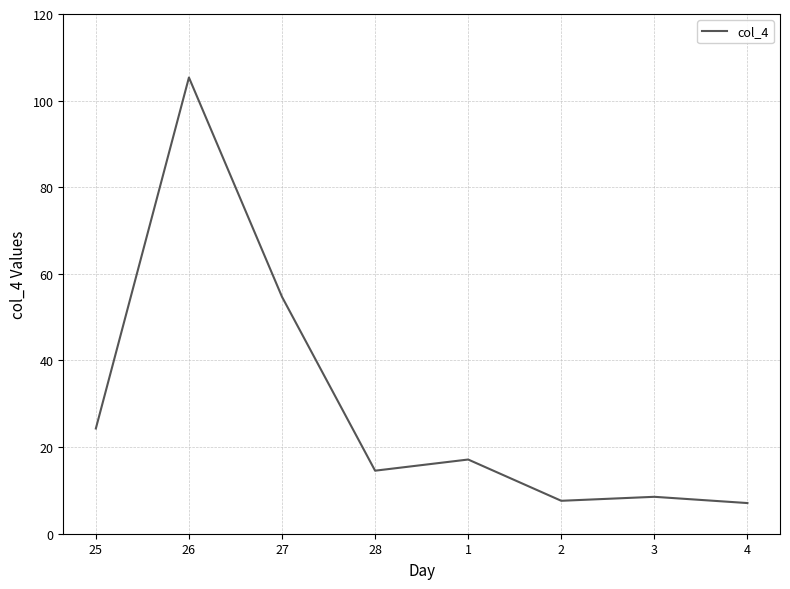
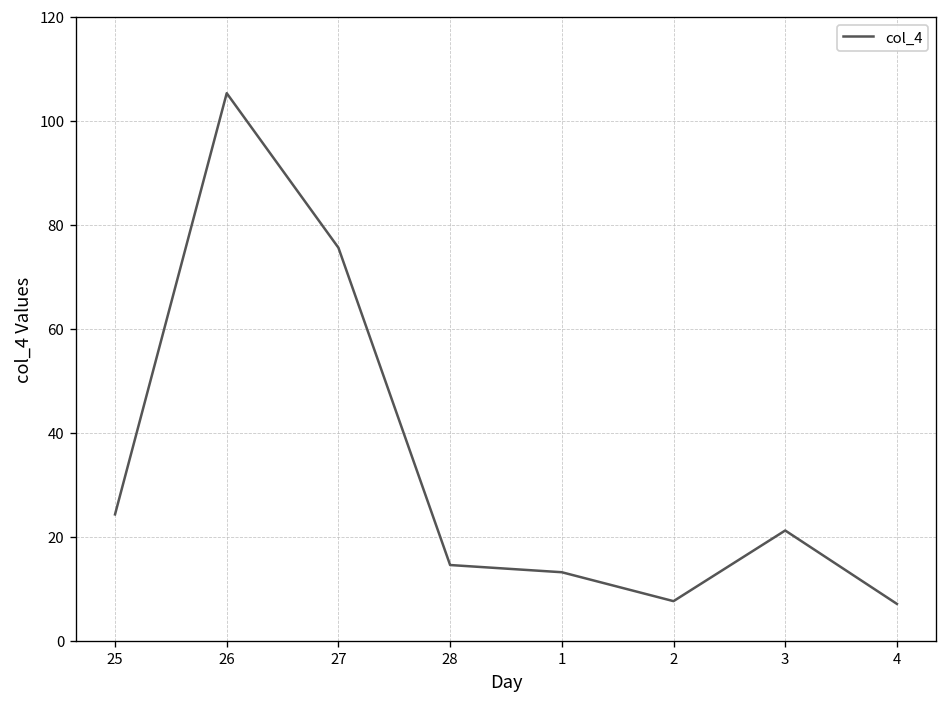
27: 55 -> 76
1: 17 -> 13
3: 9 -> 21
